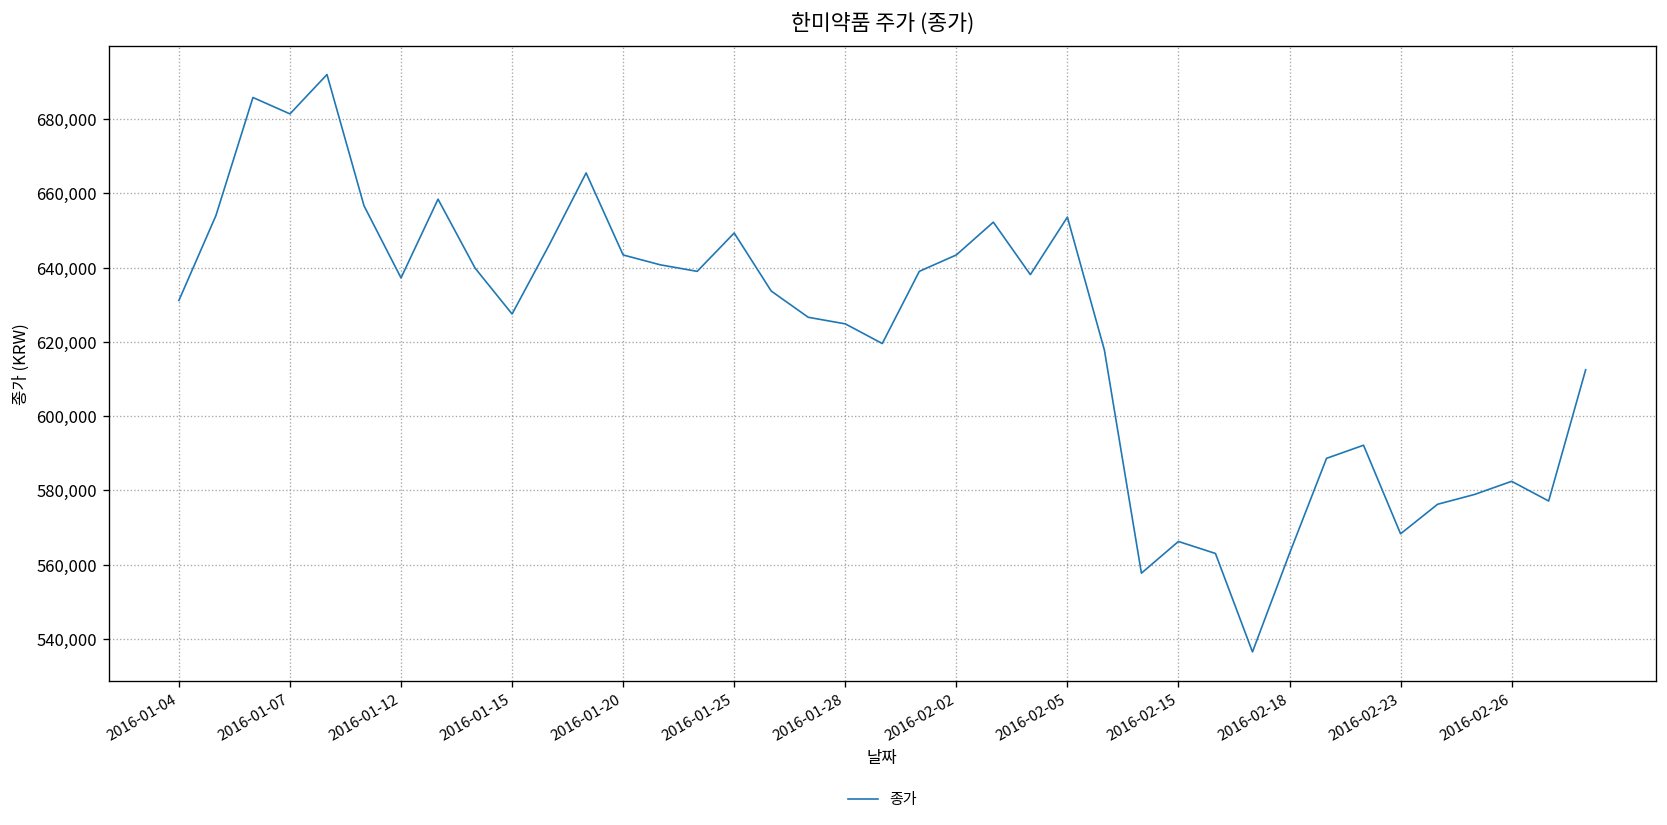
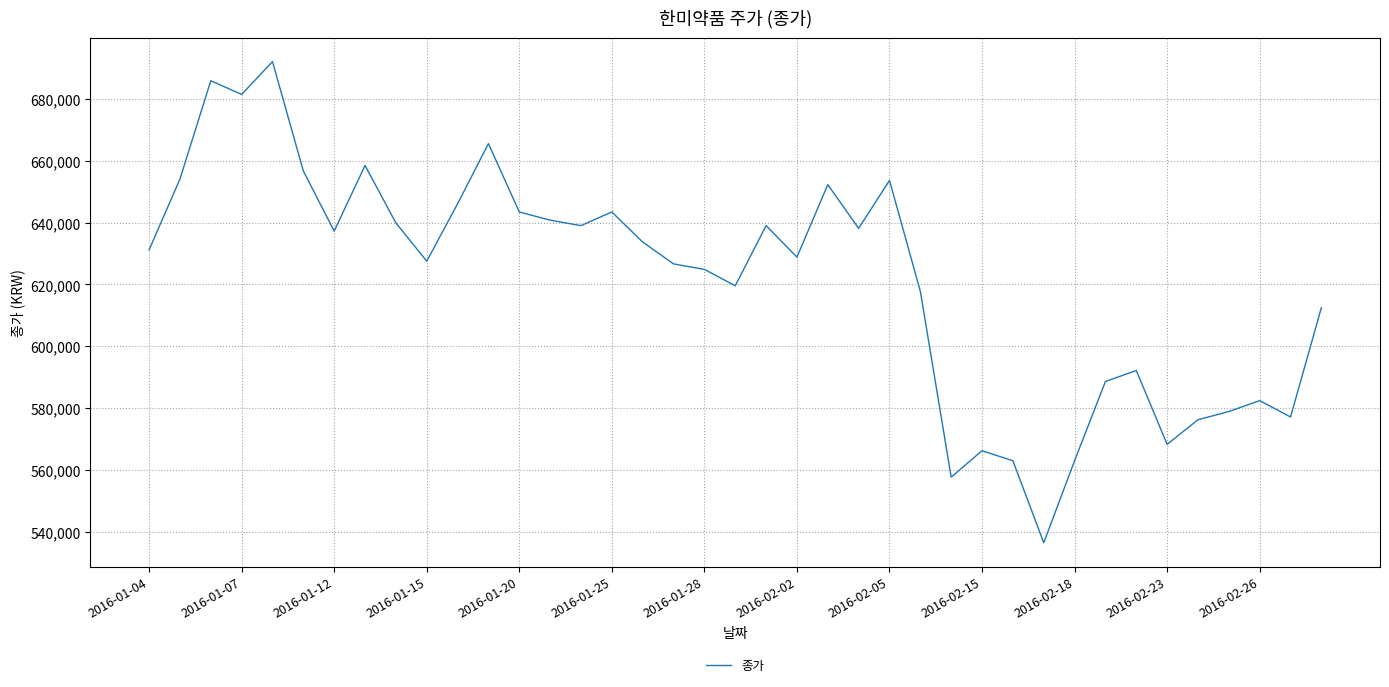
2016-01-25: 649,000 -> 643,000
2016-02-02: 643,000 -> 629,000
